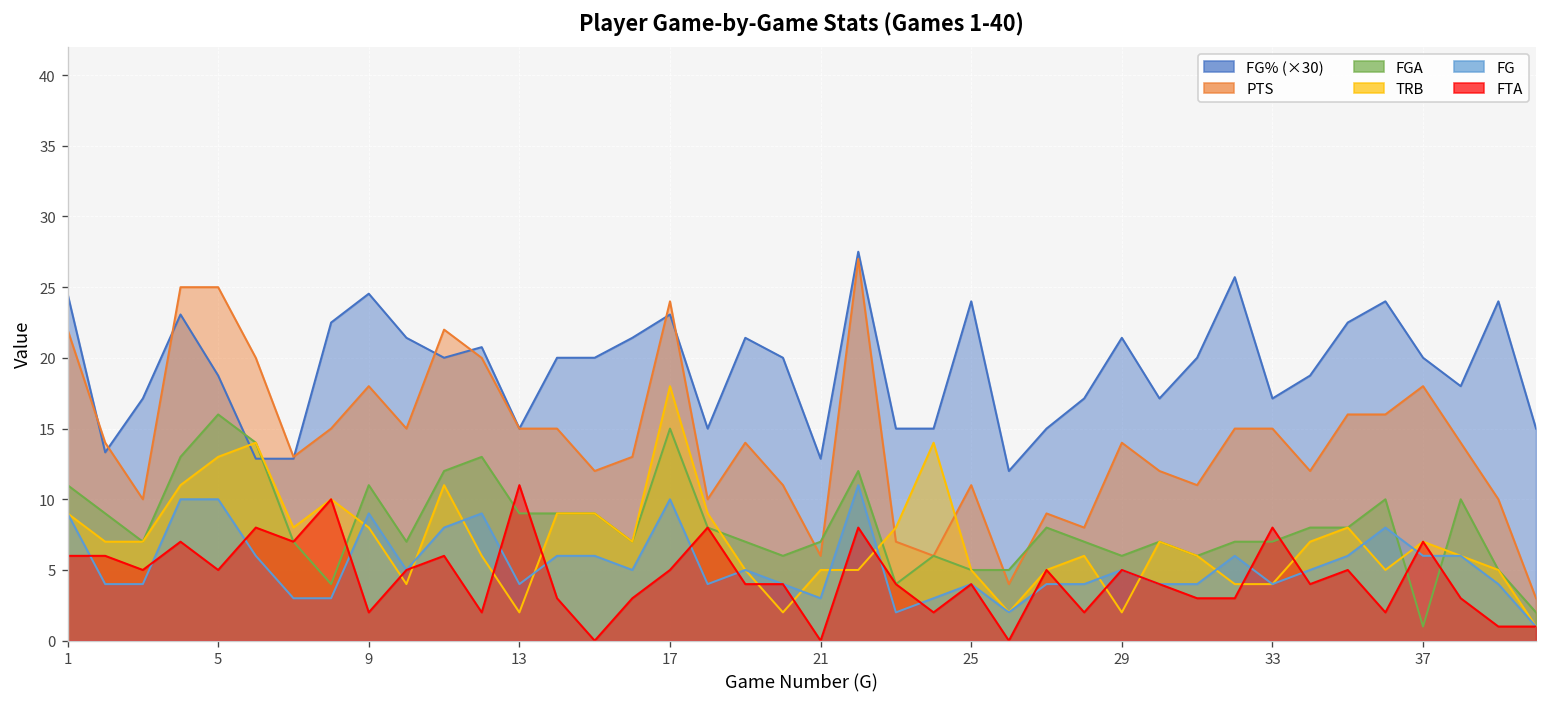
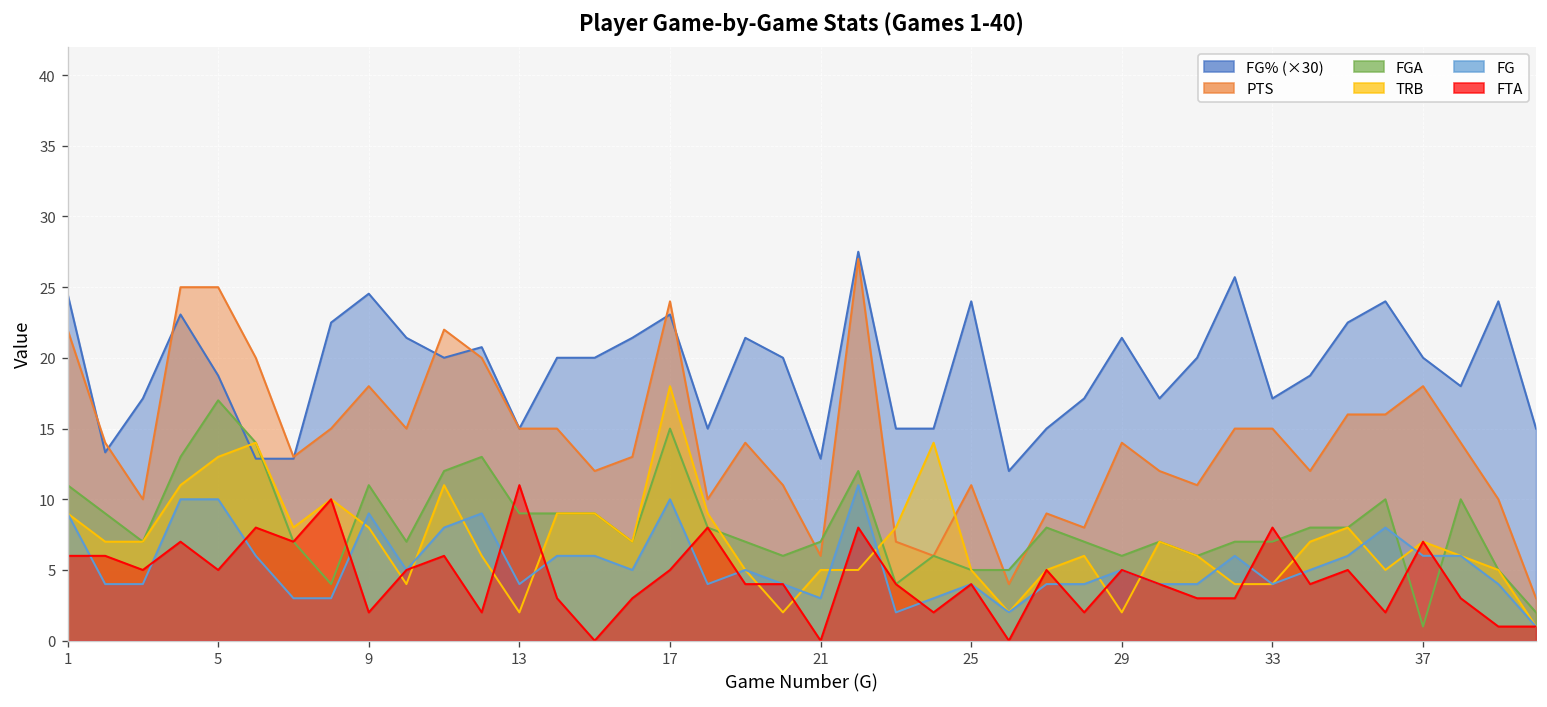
FGA, 5: 16 -> 17
